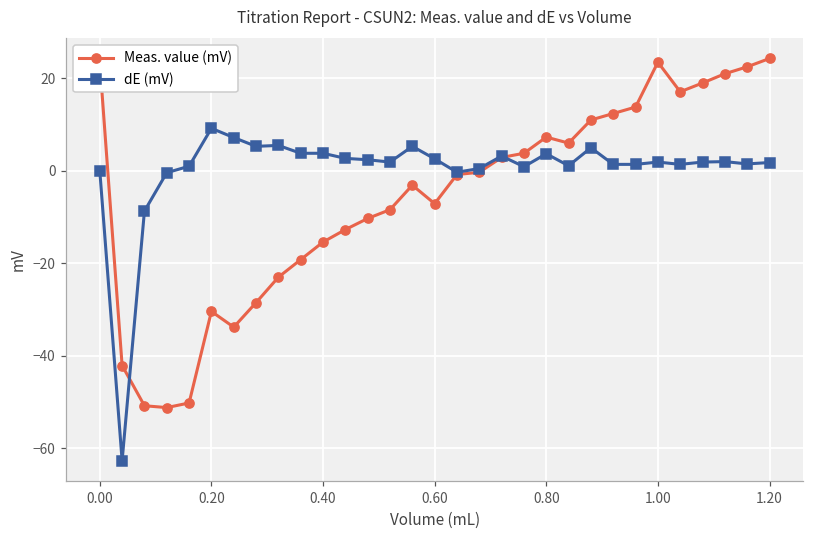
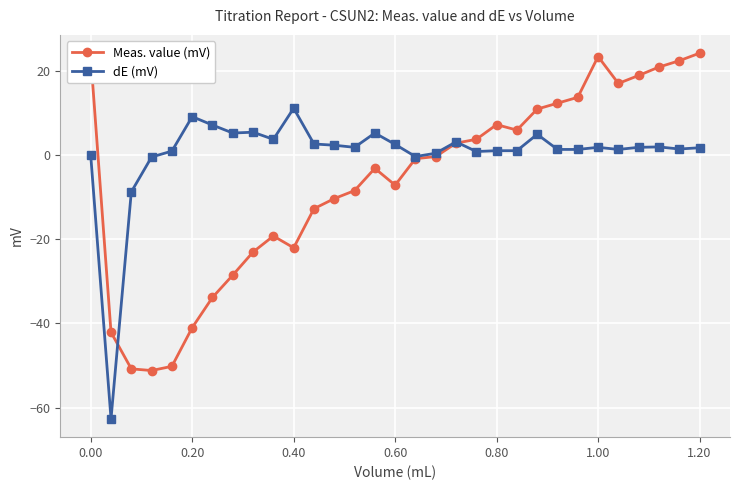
Meas. value (mV), 0.20: -30 -> -41
Meas. value (mV), 0.40: -15 -> -22
dE (mV), 0.40: 4 -> 11
dE (mV), 0.80: 4 -> 1
